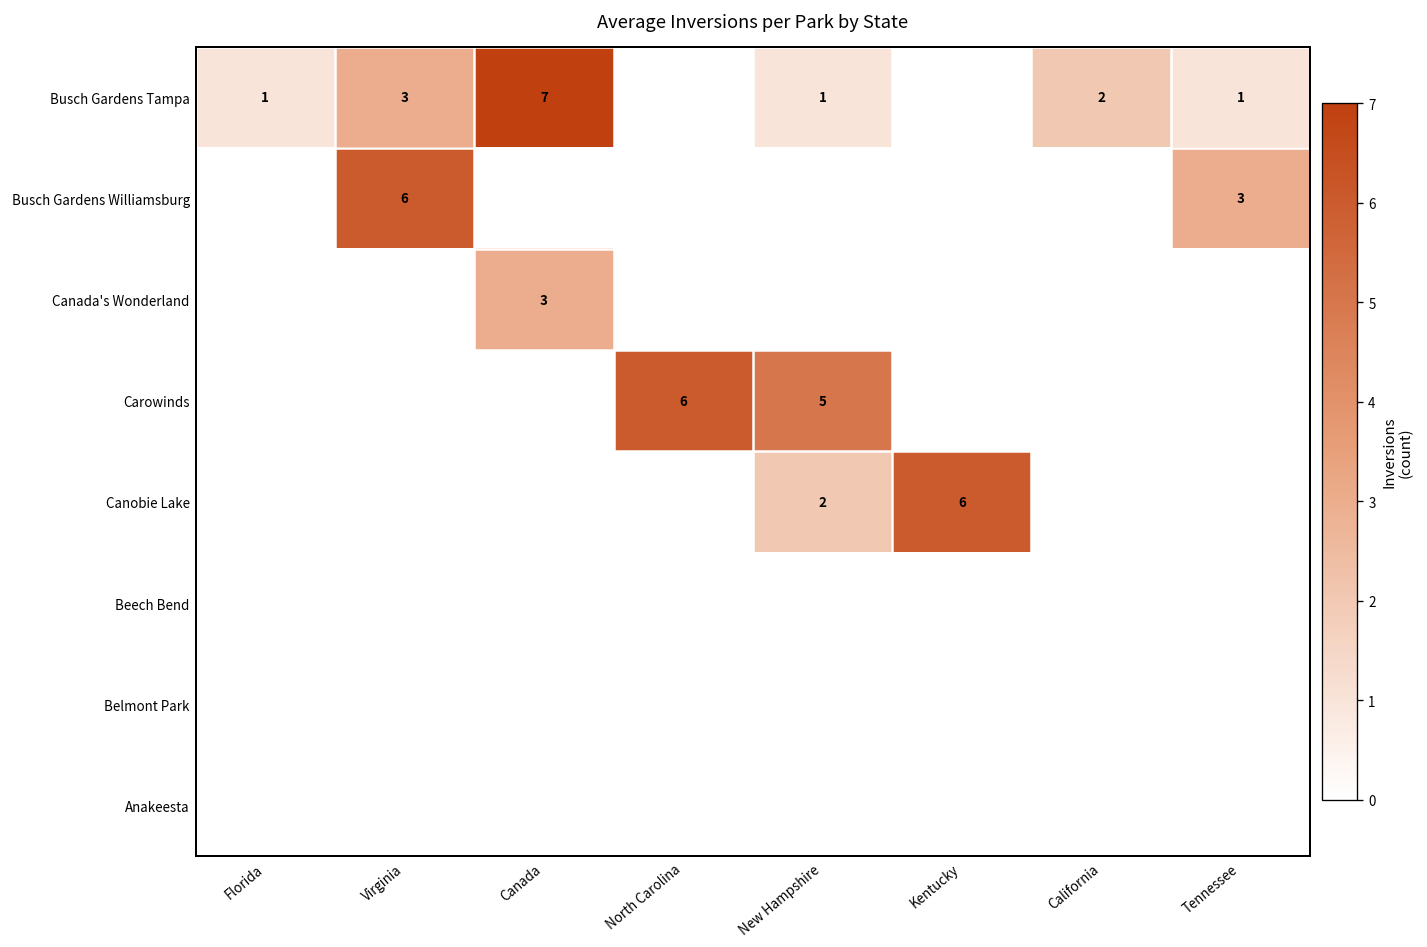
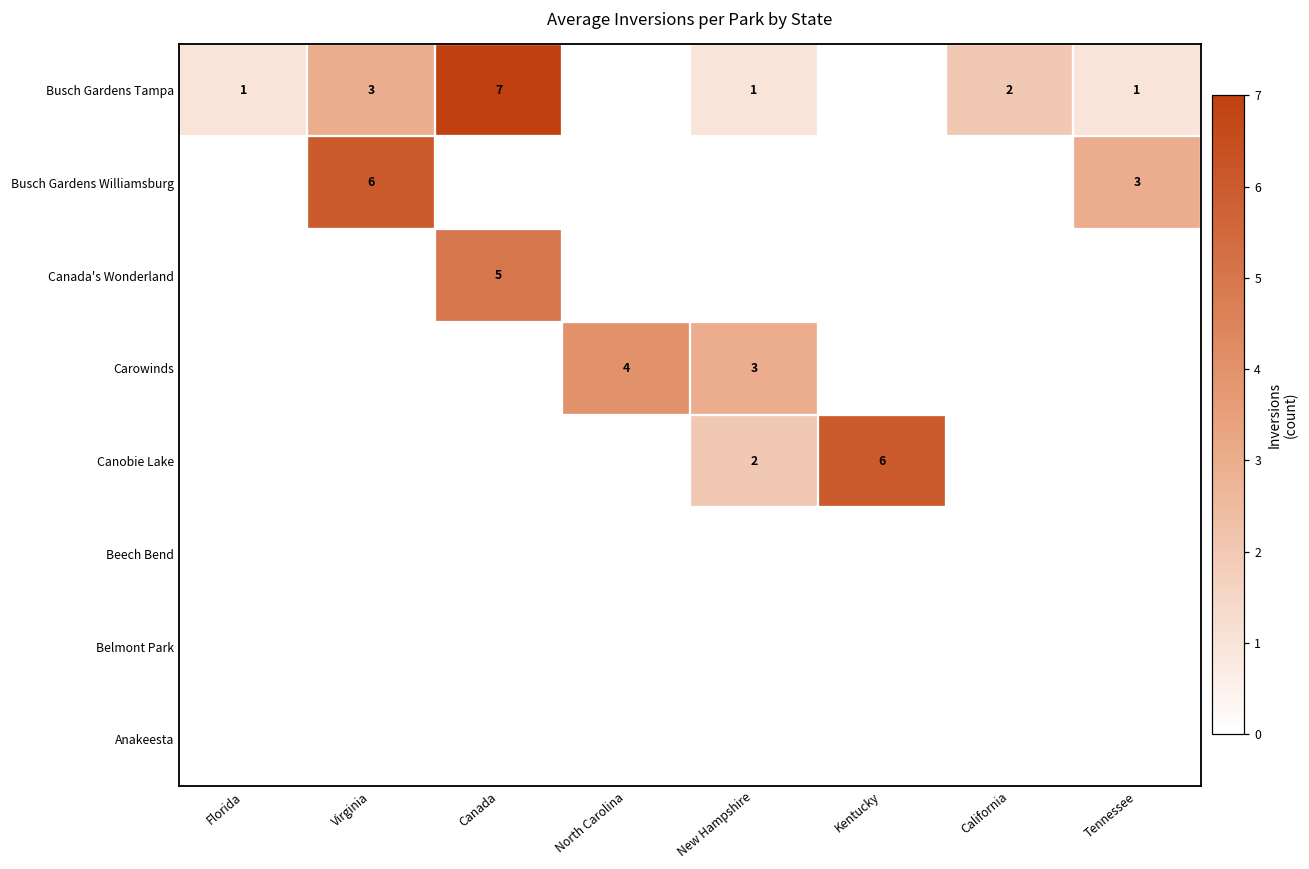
Canada's Wonderland, Canada: 3 -> 5
Carowinds, North Carolina: 6 -> 4
Carowinds, New Hampshire: 5 -> 3
